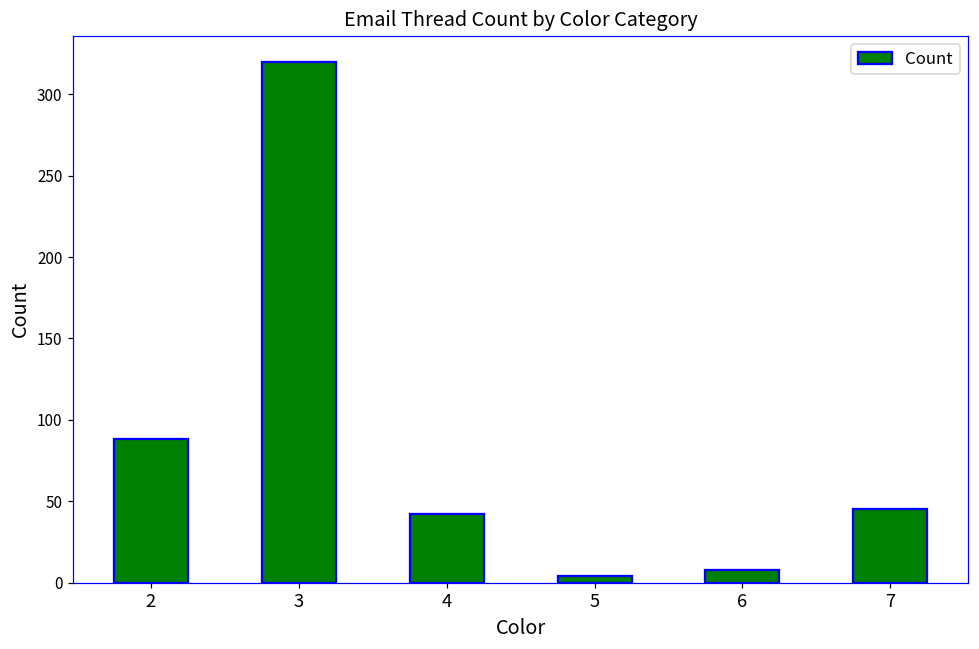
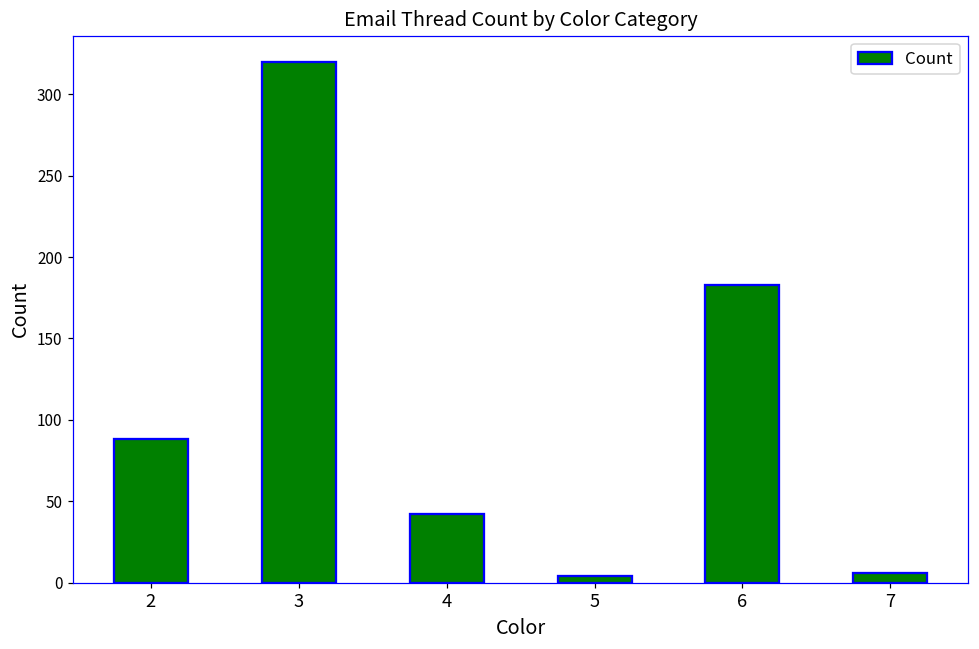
6: 8 -> 183
7: 45 -> 6
